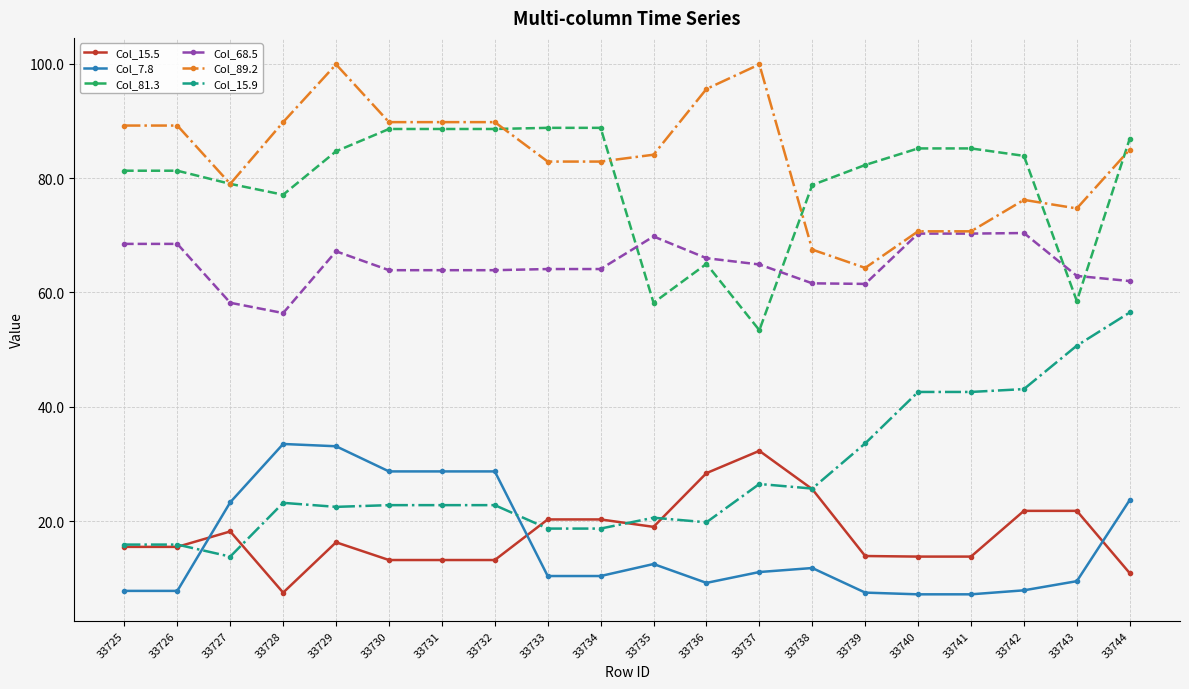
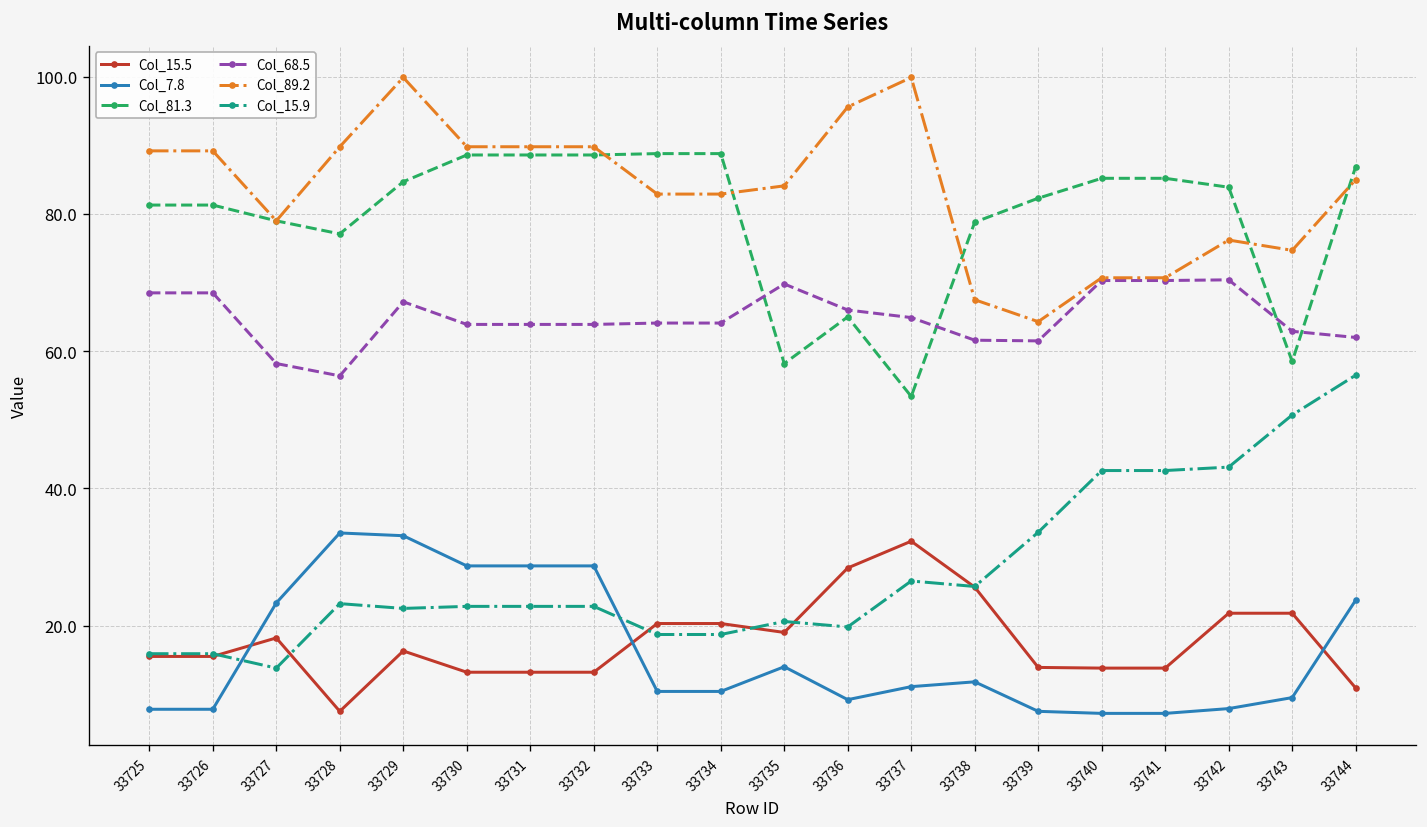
Col_7.8, 33735: 13 -> 14
